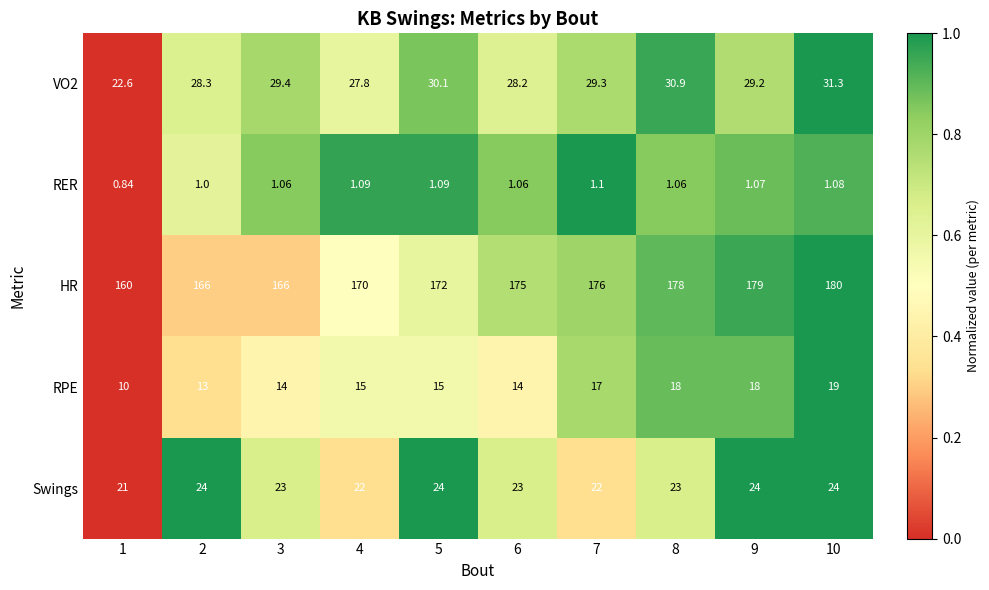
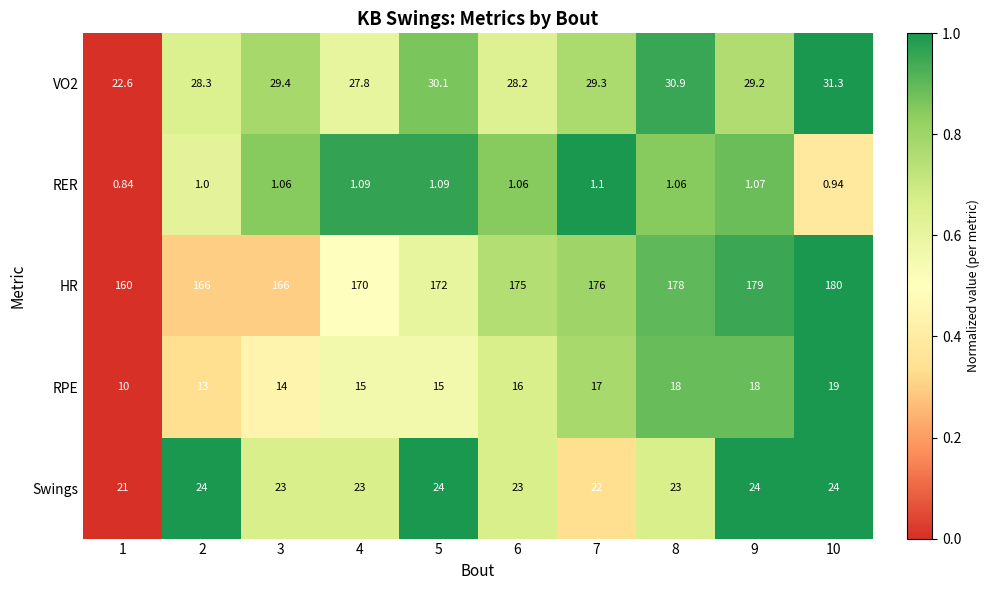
RER, 10: 1.08 -> 0.94
RPE, 6: 14 -> 16
Swings, 4: 22 -> 23
